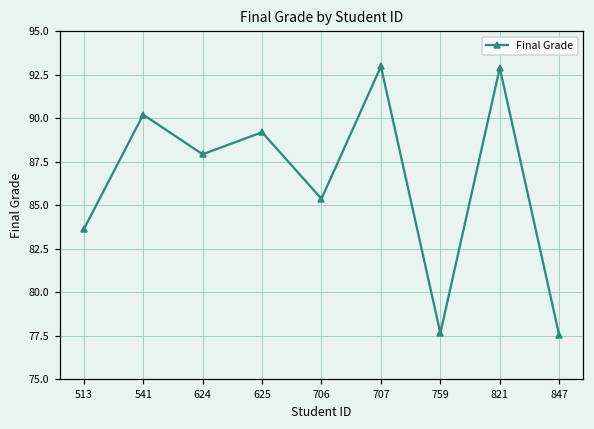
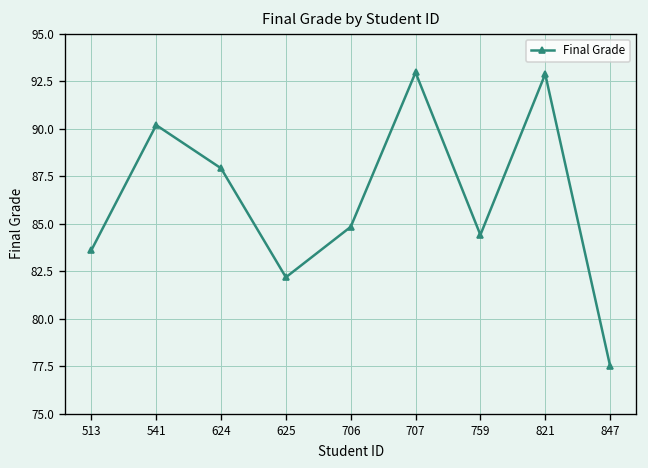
625: 89.2 -> 82.2
706: 85.4 -> 84.8
759: 77.7 -> 84.4
